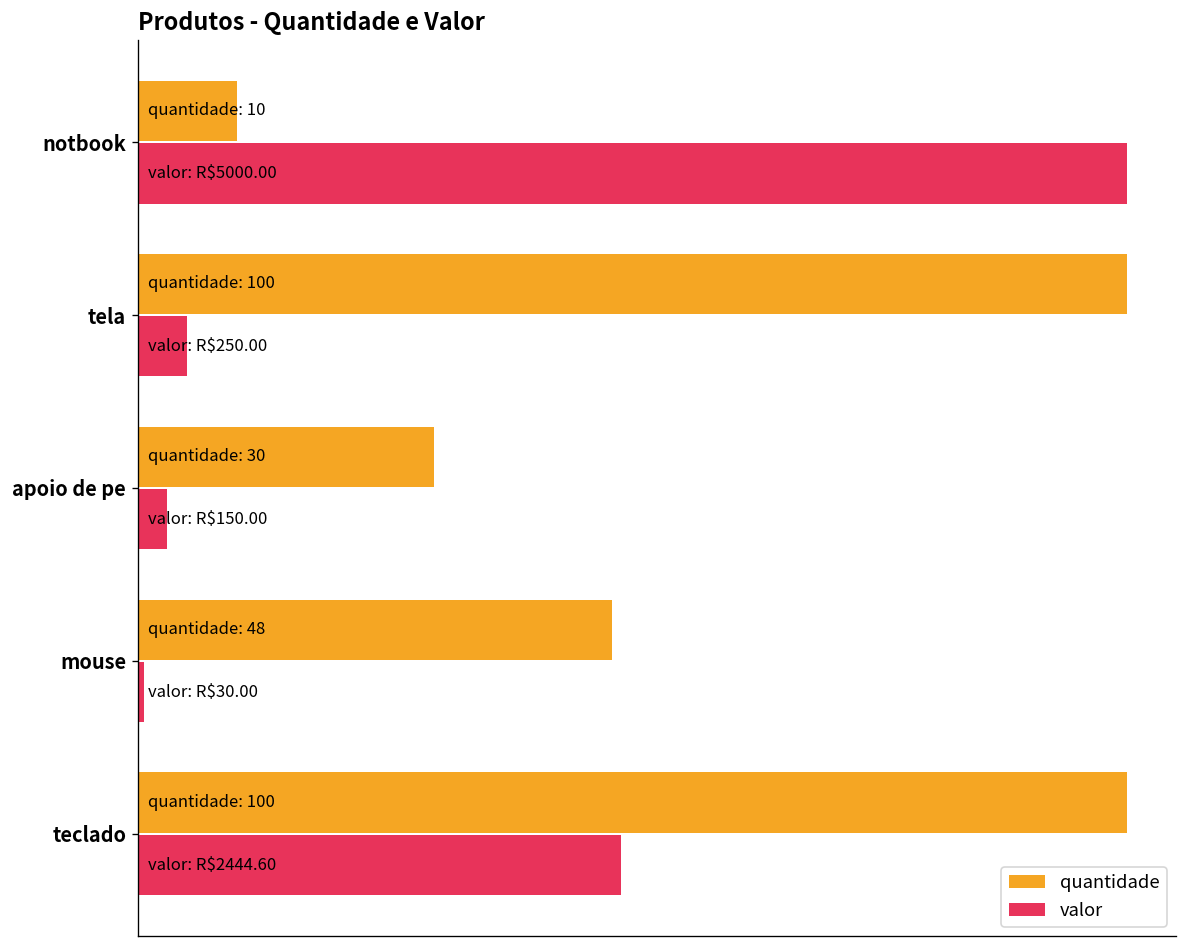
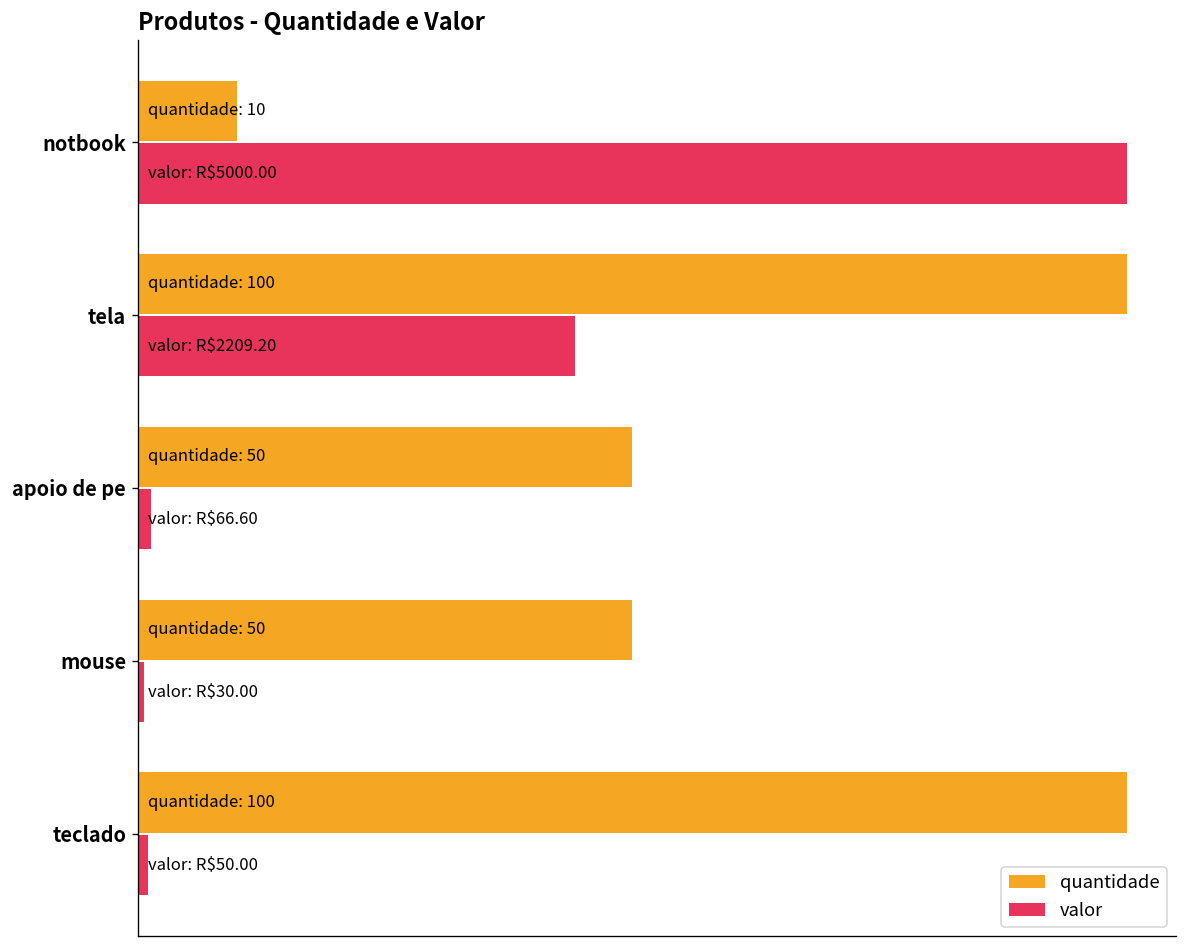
valor, tela: $250.00 -> $2209.20
quantidade, apoio de pe: 30 -> 50
valor, apoio de pe: $150.00 -> $66.60
quantidade, mouse: 48 -> 50
valor, teclado: $2444.60 -> $50.00
